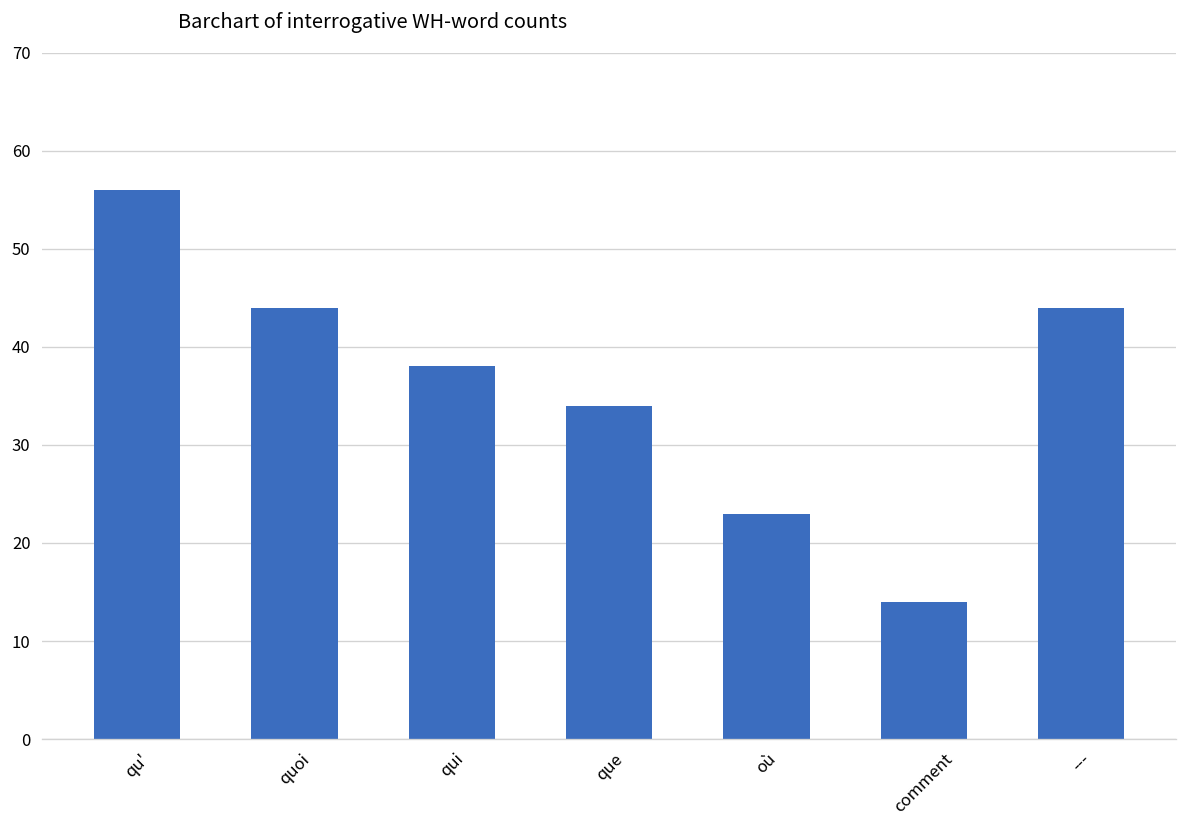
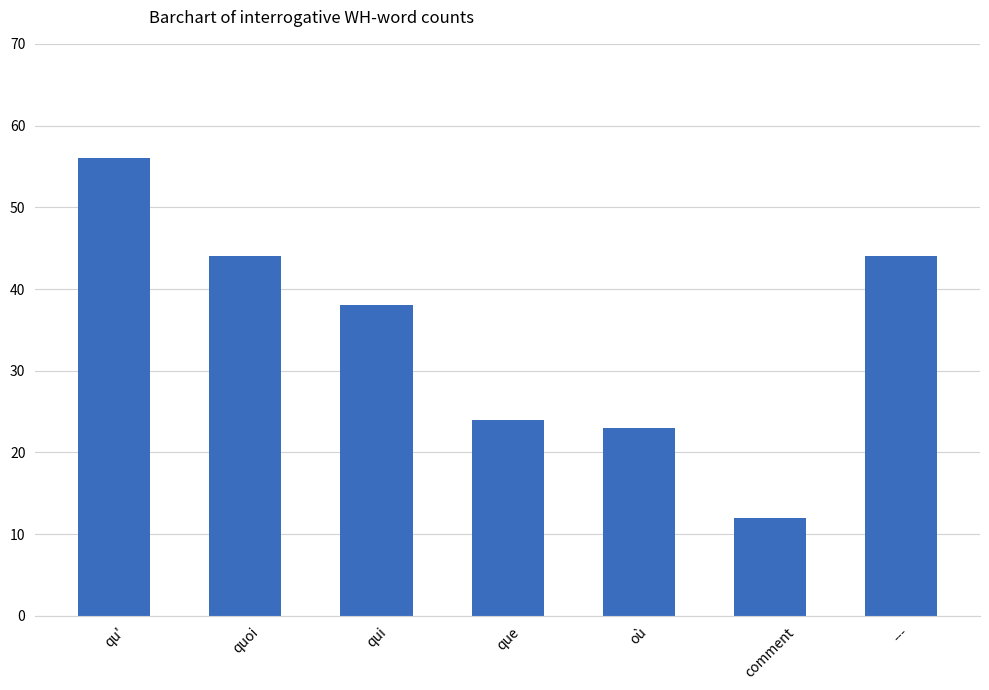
que: 34 -> 24
comment: 14 -> 12
